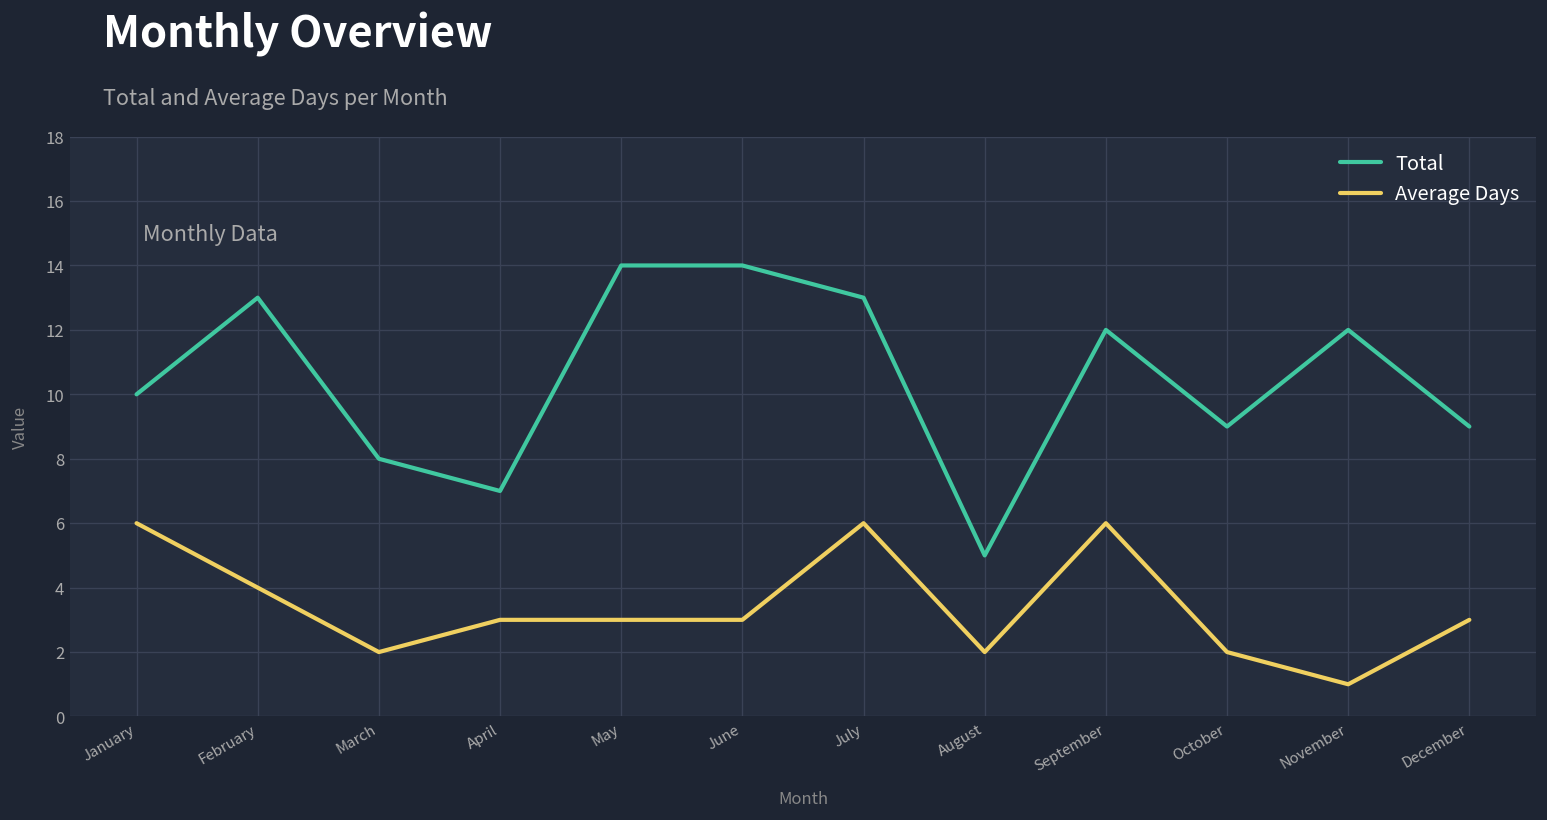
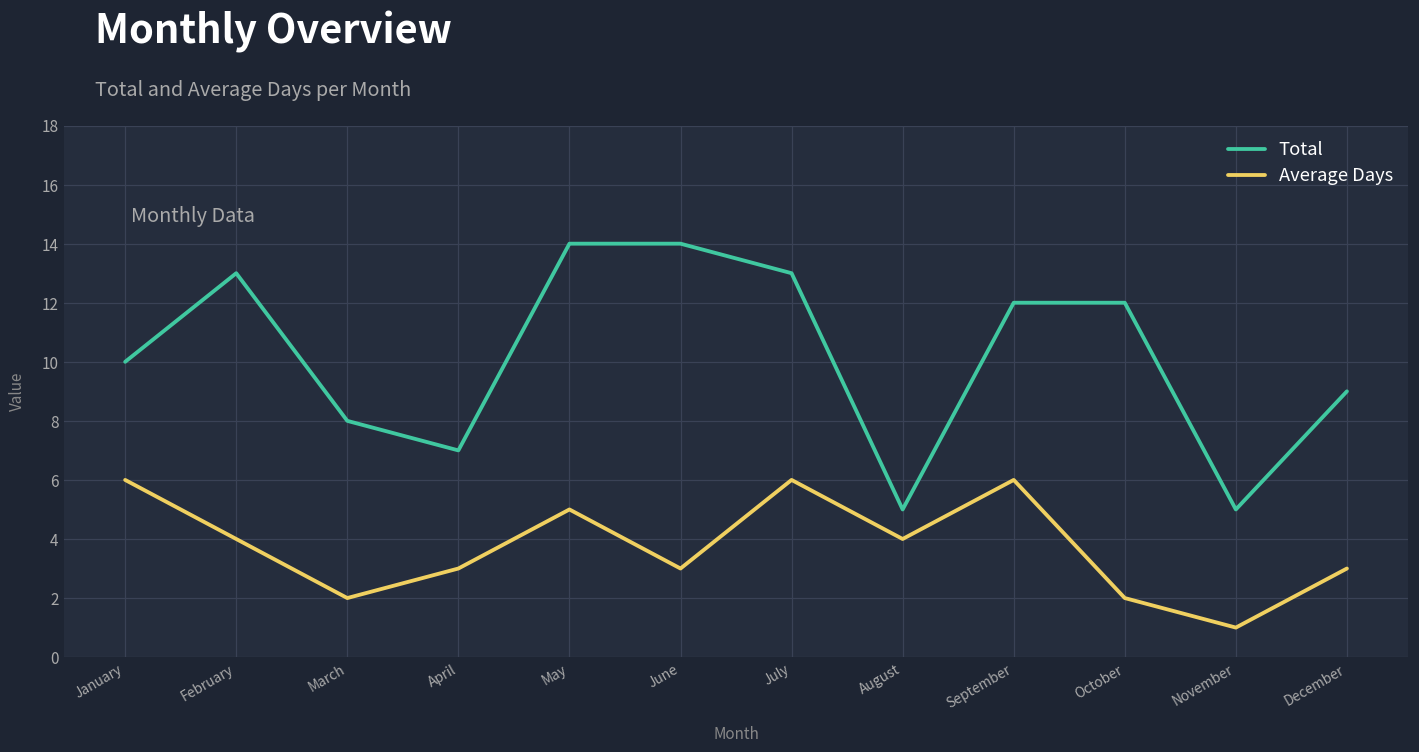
Average Days, May: 3 -> 5
Average Days, August: 2 -> 4
Total, October: 9 -> 12
Total, November: 12 -> 5
